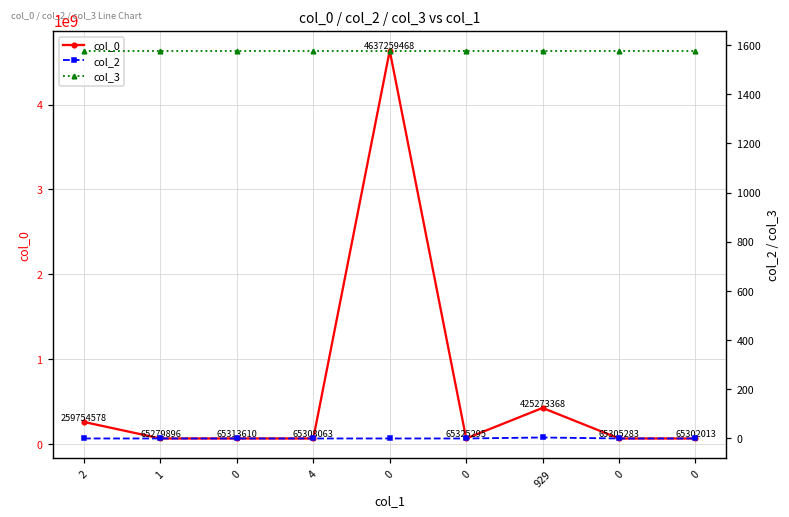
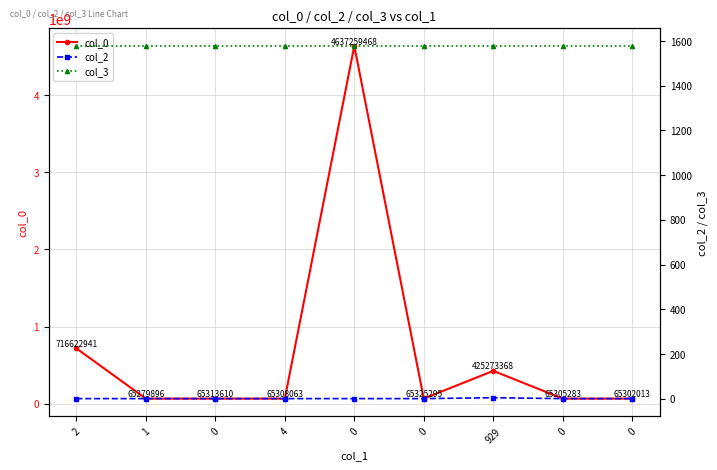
col_0, 2: 259754578 -> 716622941
